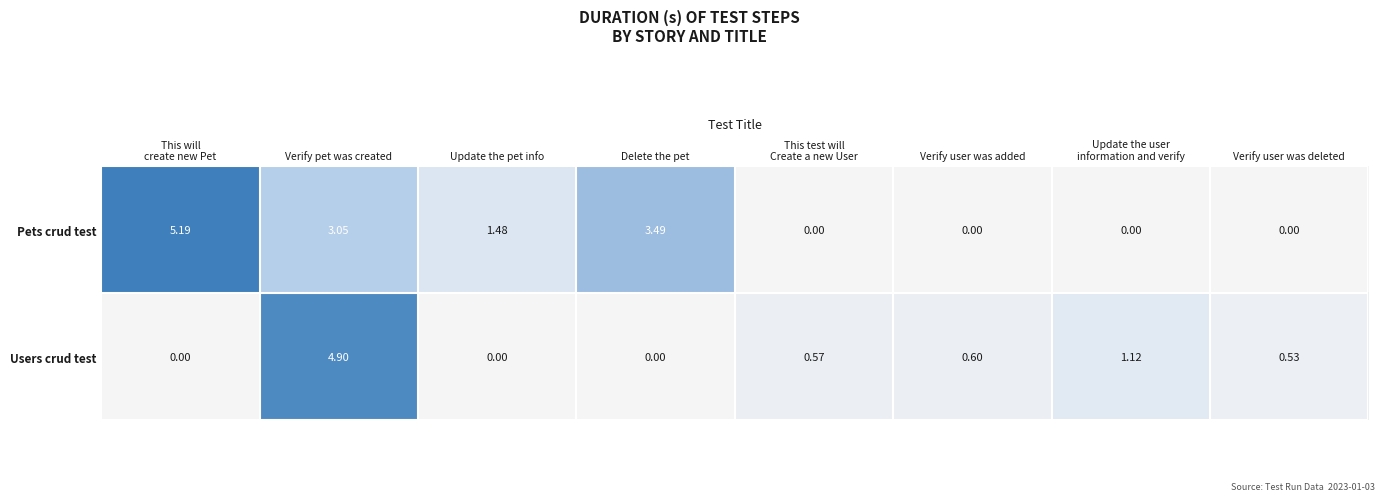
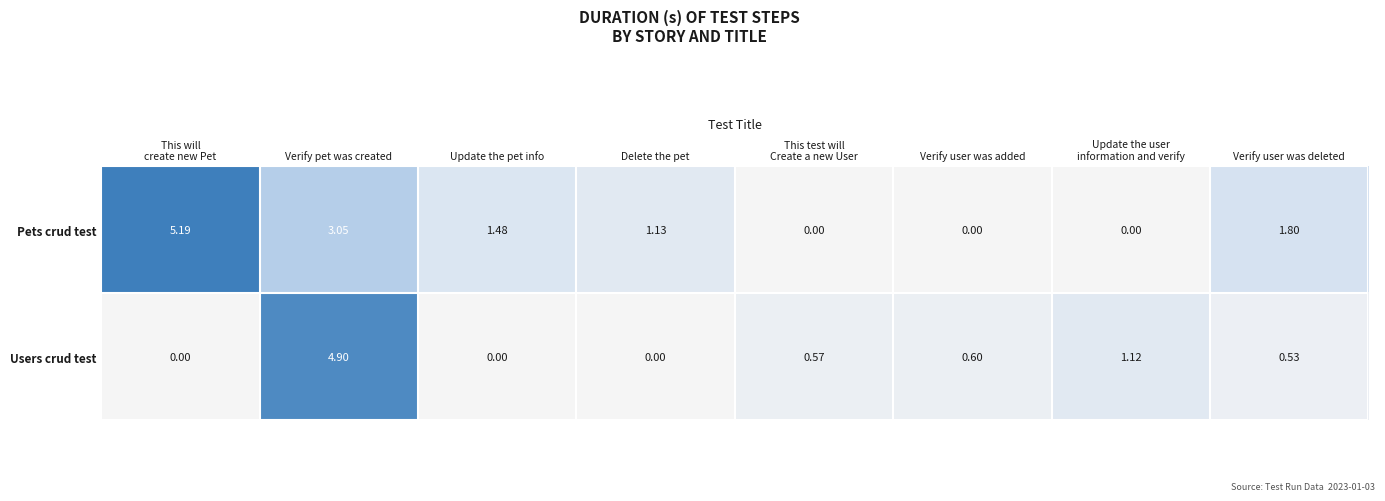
Pets crud test, Delete the pet: 3.49 -> 1.13
Pets crud test, Verify user was deleted: 0.00 -> 1.80
